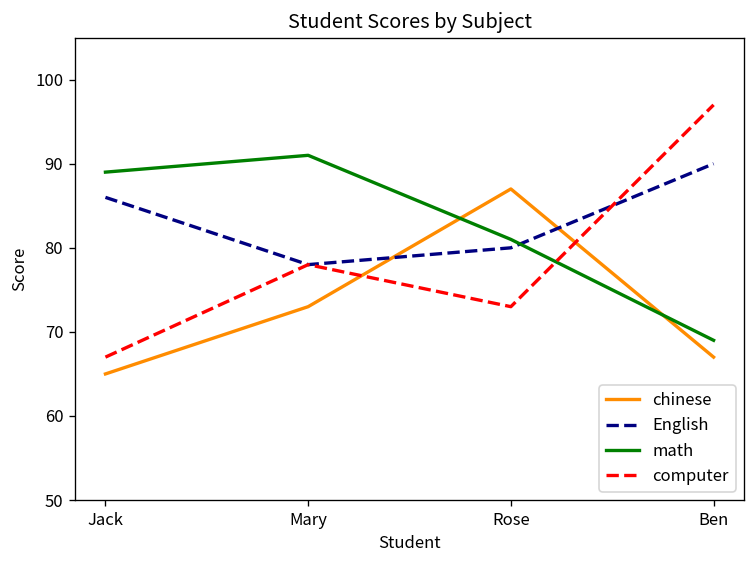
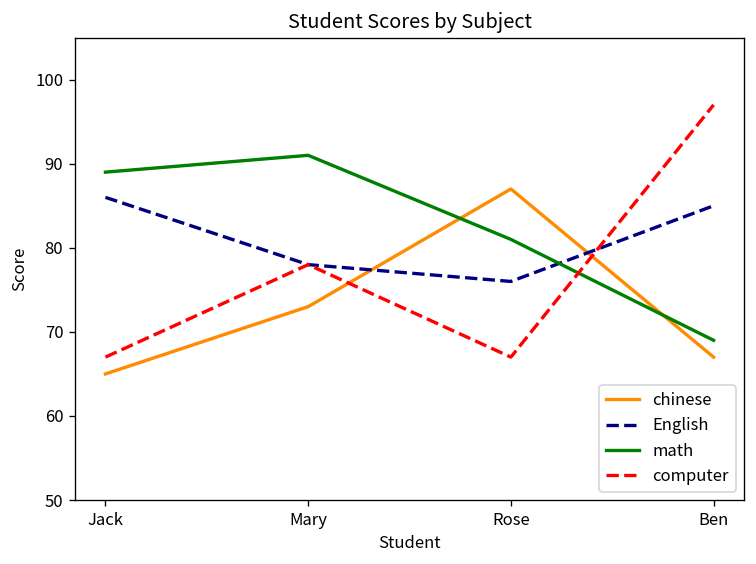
English, Rose: 80 -> 76
computer, Rose: 73 -> 67
English, Ben: 90 -> 85
